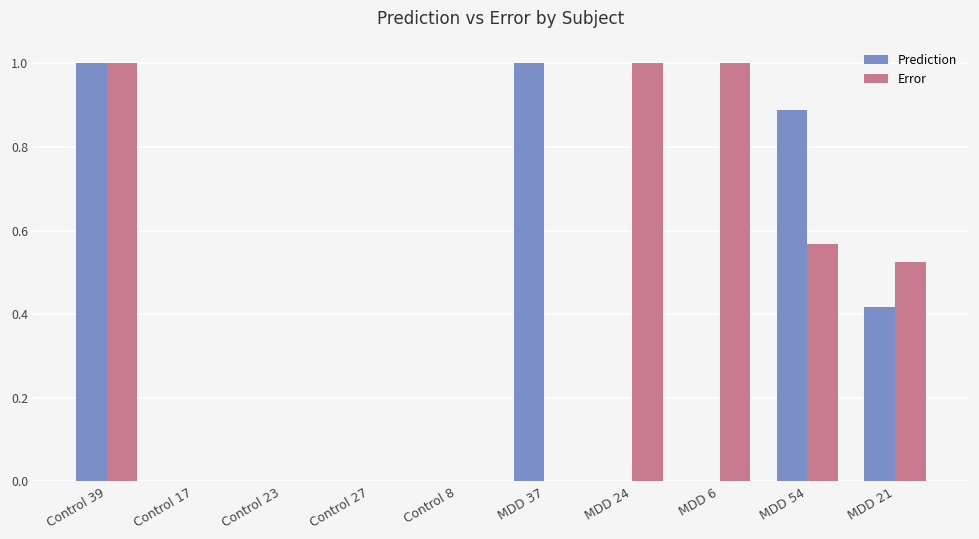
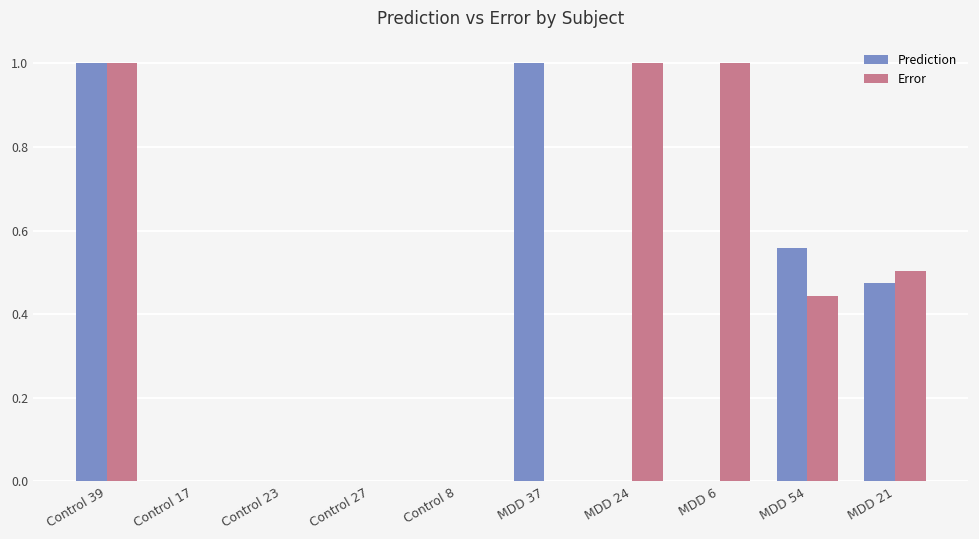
Prediction, MDD 54: 0.89 -> 0.56
Error, MDD 54: 0.57 -> 0.44
Prediction, MDD 21: 0.42 -> 0.48
Error, MDD 21: 0.52 -> 0.50
